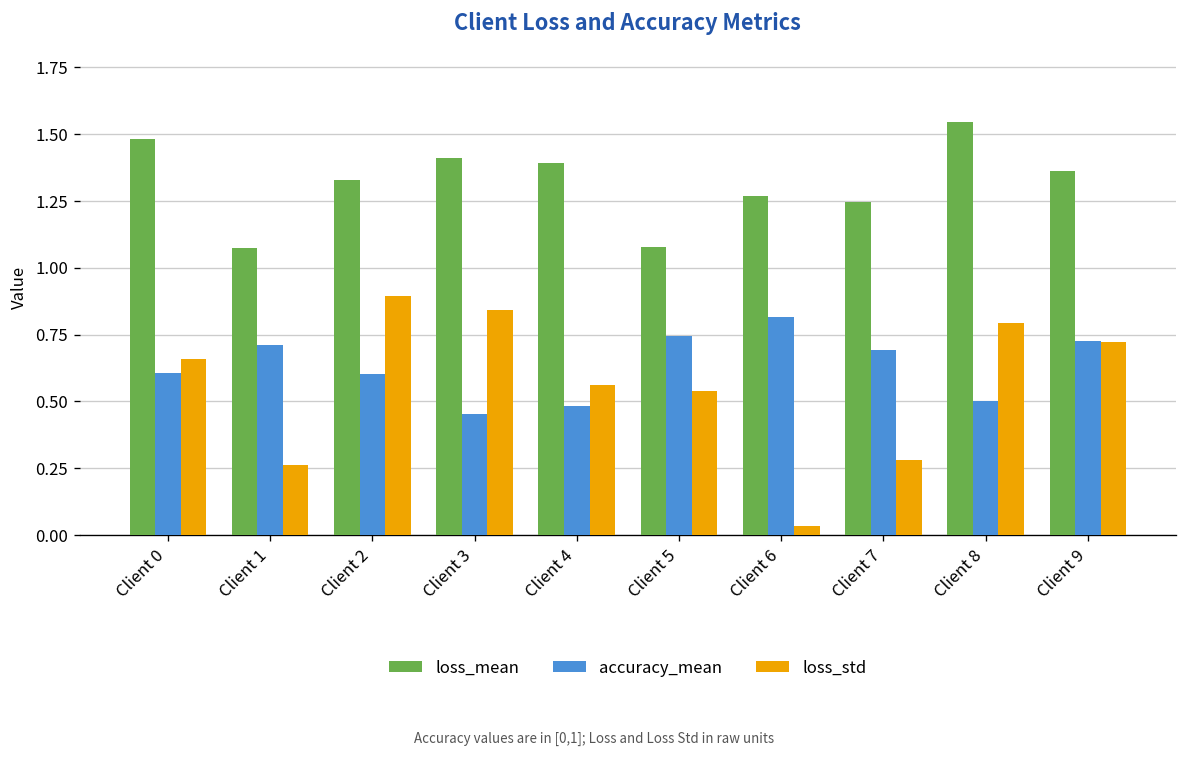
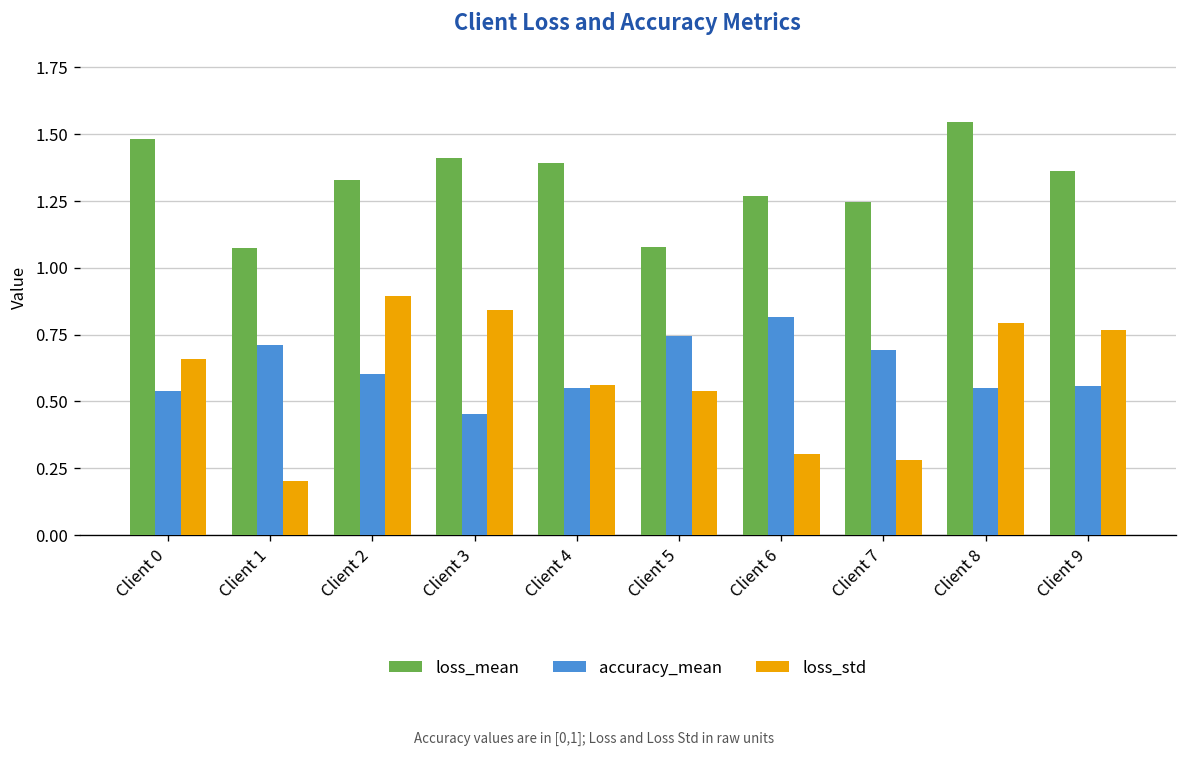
accuracy_mean, Client 0: 0.61 -> 0.54
loss_std, Client 1: 0.26 -> 0.20
accuracy_mean, Client 4: 0.48 -> 0.55
loss_std, Client 6: 0.04 -> 0.30
accuracy_mean, Client 8: 0.50 -> 0.55
accuracy_mean, Client 9: 0.73 -> 0.56
loss_std, Client 9: 0.72 -> 0.77
